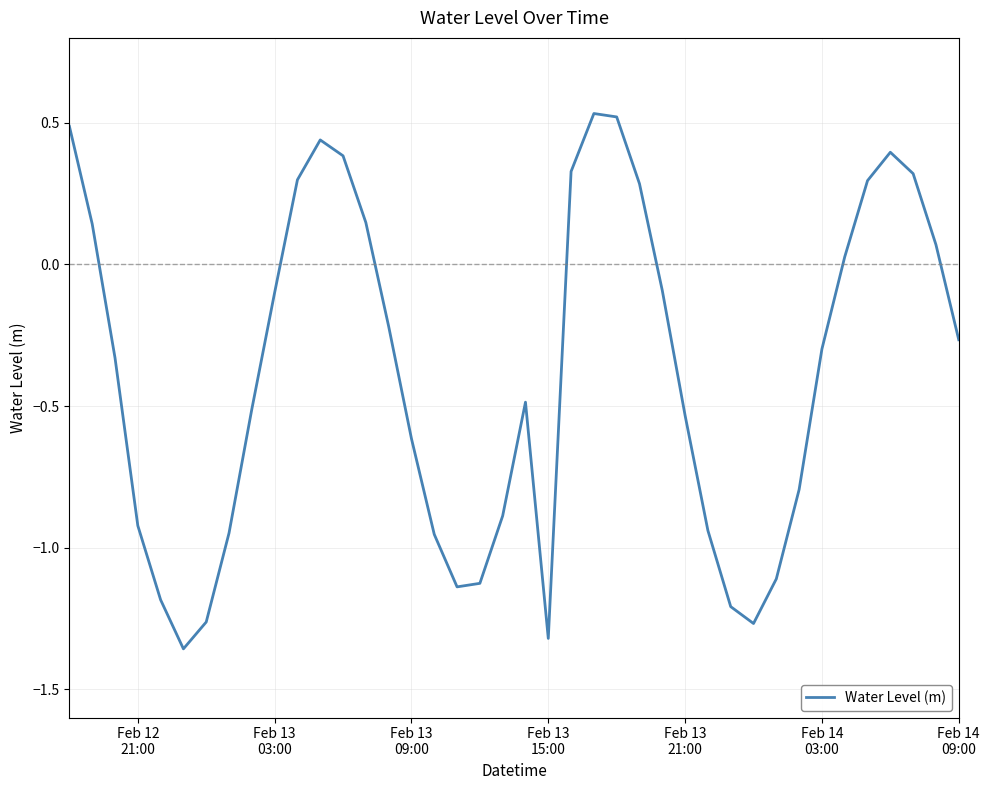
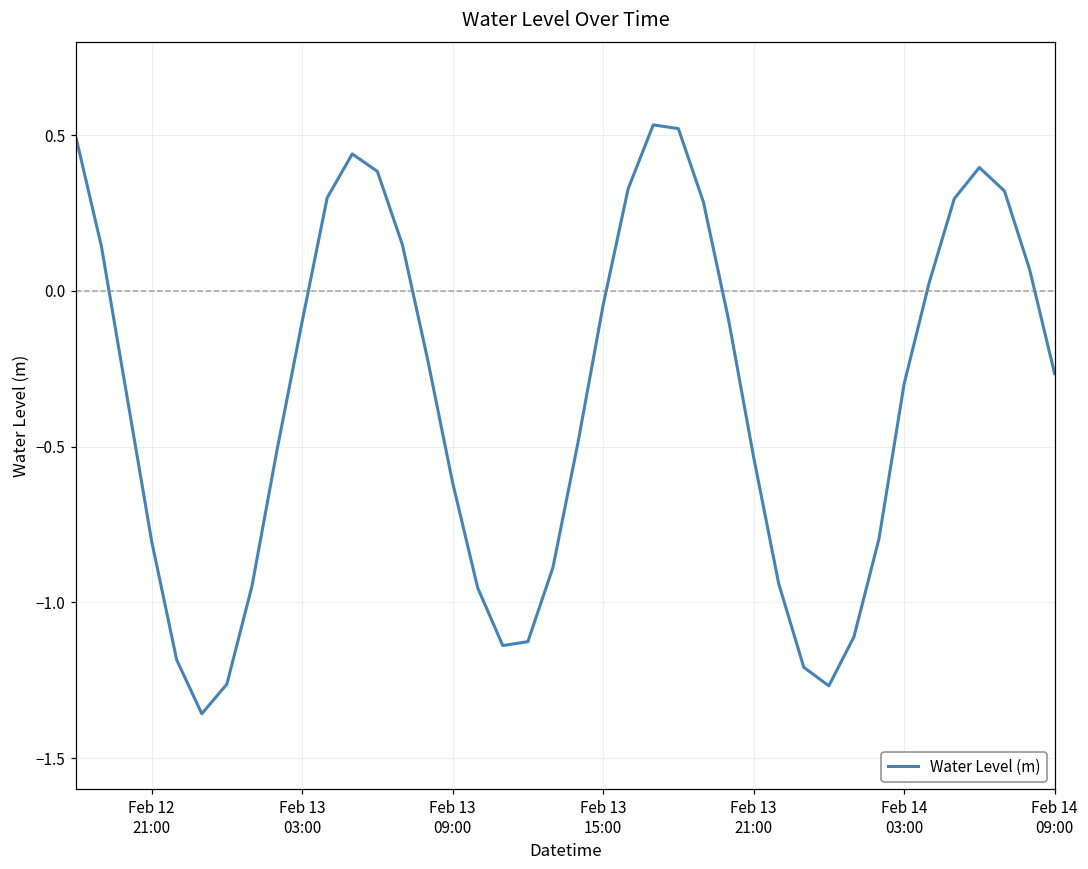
Feb 12 21:00: -0.92 -> -0.80
Feb 13 15:00: -1.32 -> -0.05
